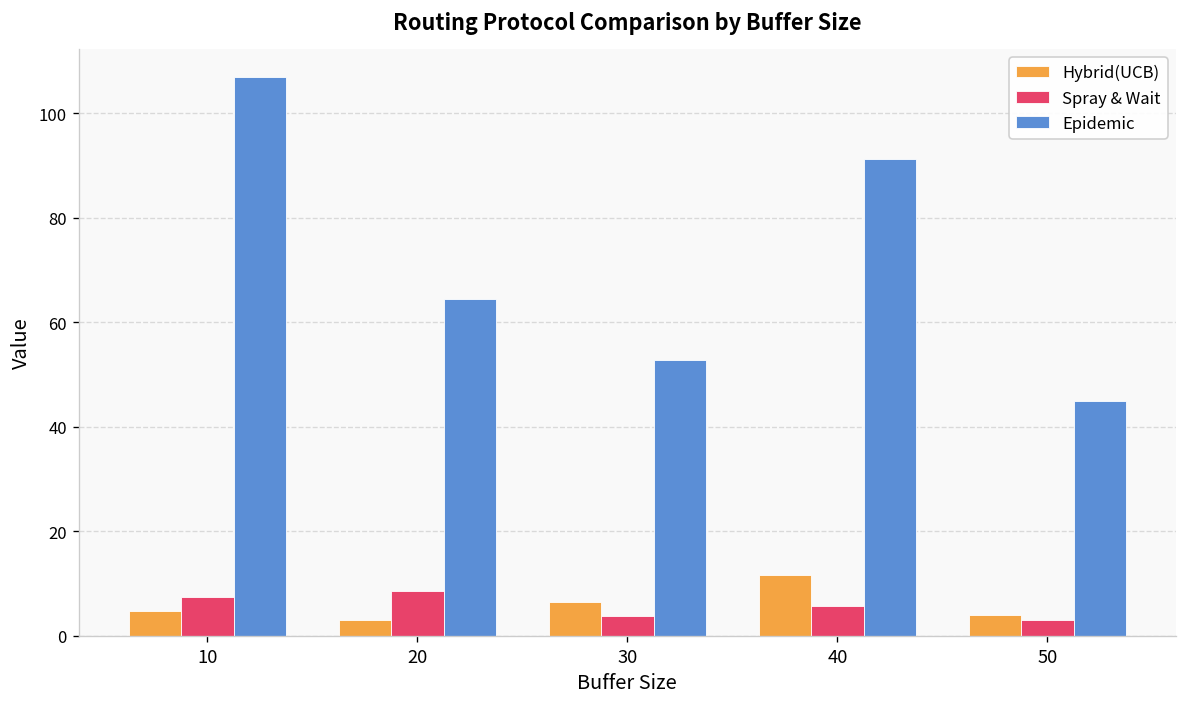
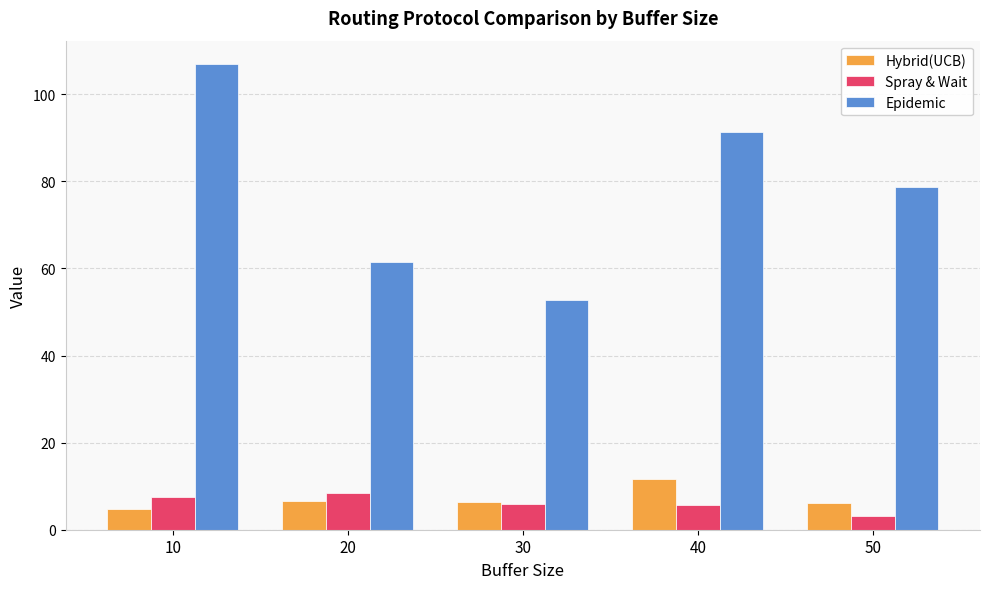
Hybrid(UCB), 20: 3 -> 7
Epidemic, 20: 64 -> 62
Spray & Wait, 30: 4 -> 6
Hybrid(UCB), 50: 4 -> 6
Epidemic, 50: 45 -> 79
